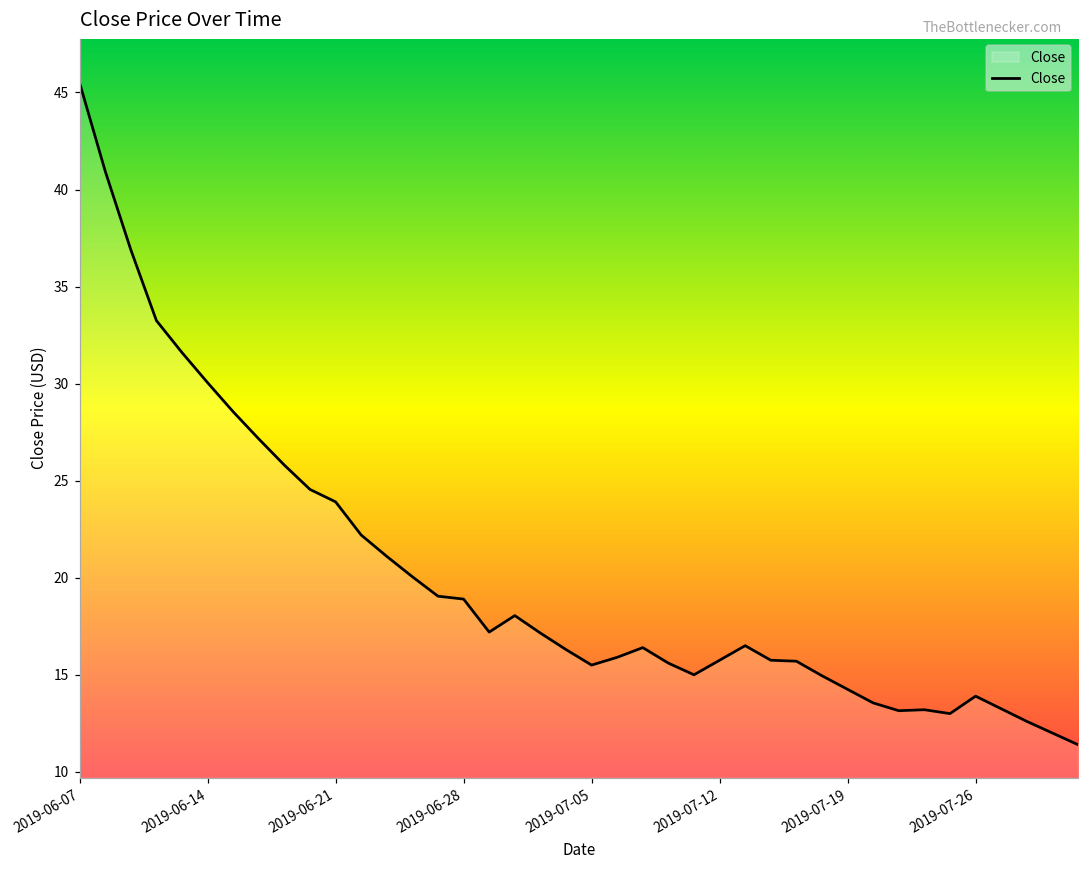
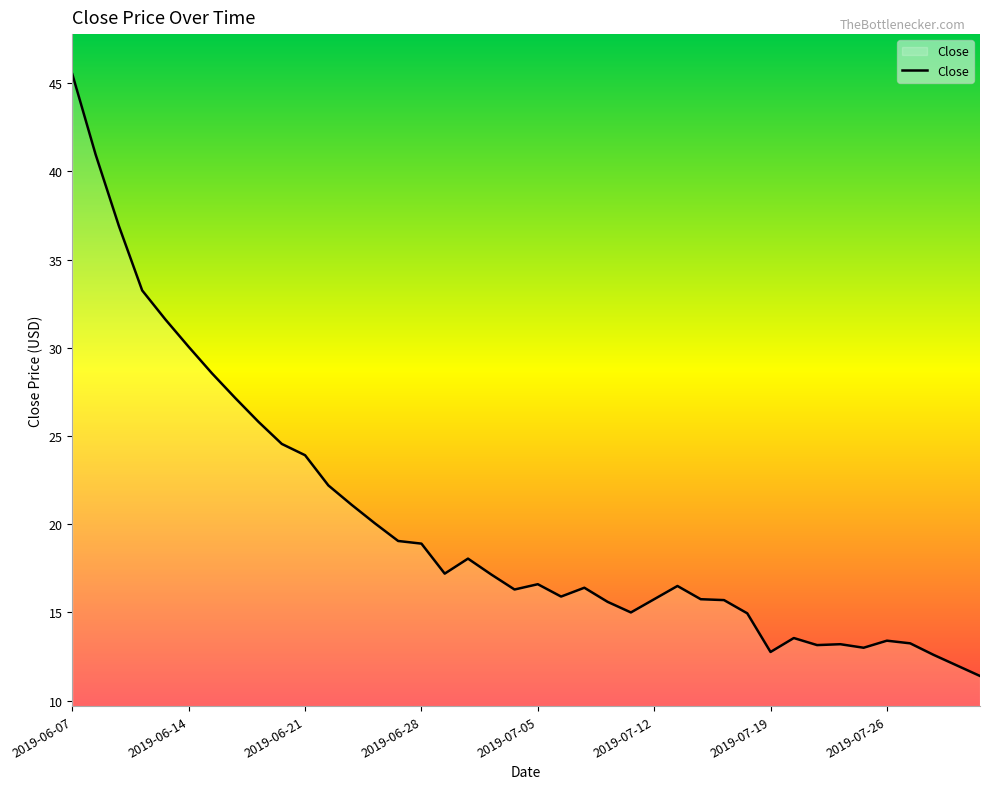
2019-07-05: 15.5 -> 16.6
2019-07-19: 14.3 -> 12.8
2019-07-26: 13.9 -> 13.4
